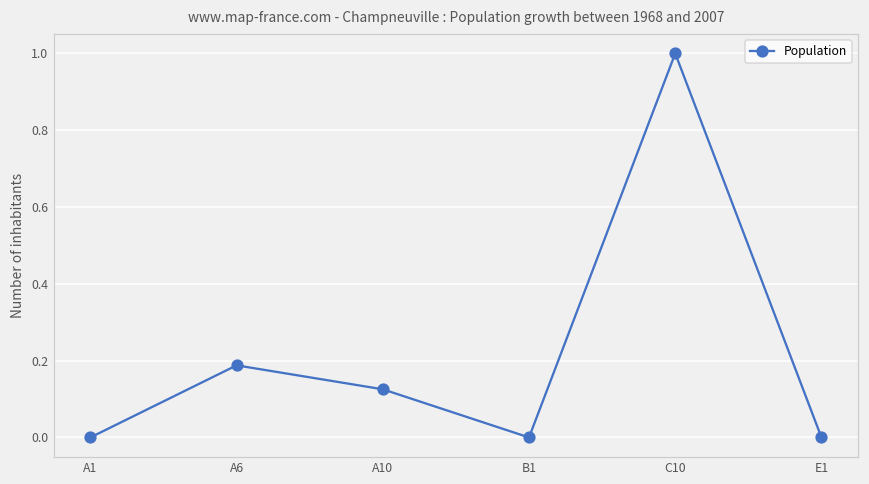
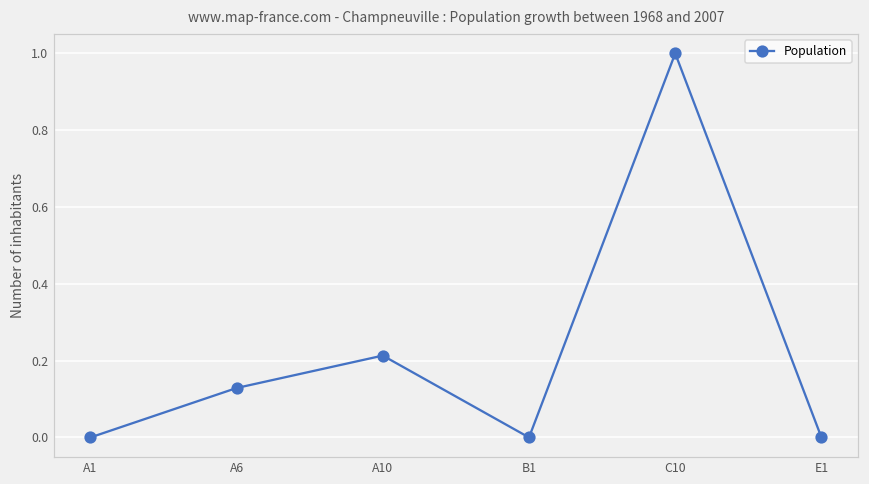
A6: 0.19 -> 0.13
A10: 0.13 -> 0.21
